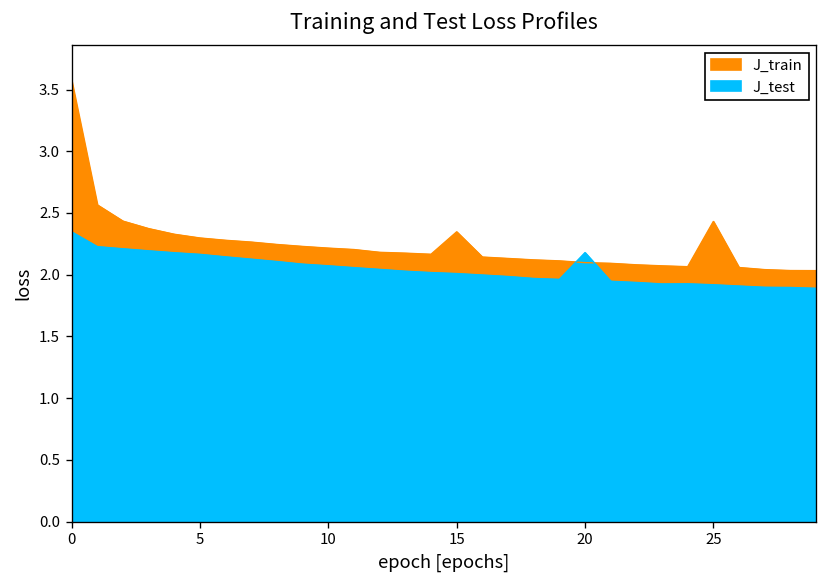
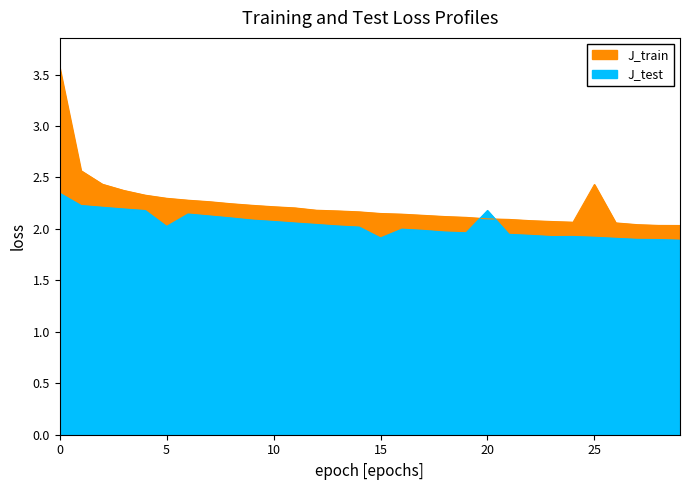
J_test, 5: 2.17 -> 2.02
J_train, 15: 2.35 -> 2.15
J_test, 15: 2.01 -> 1.91
